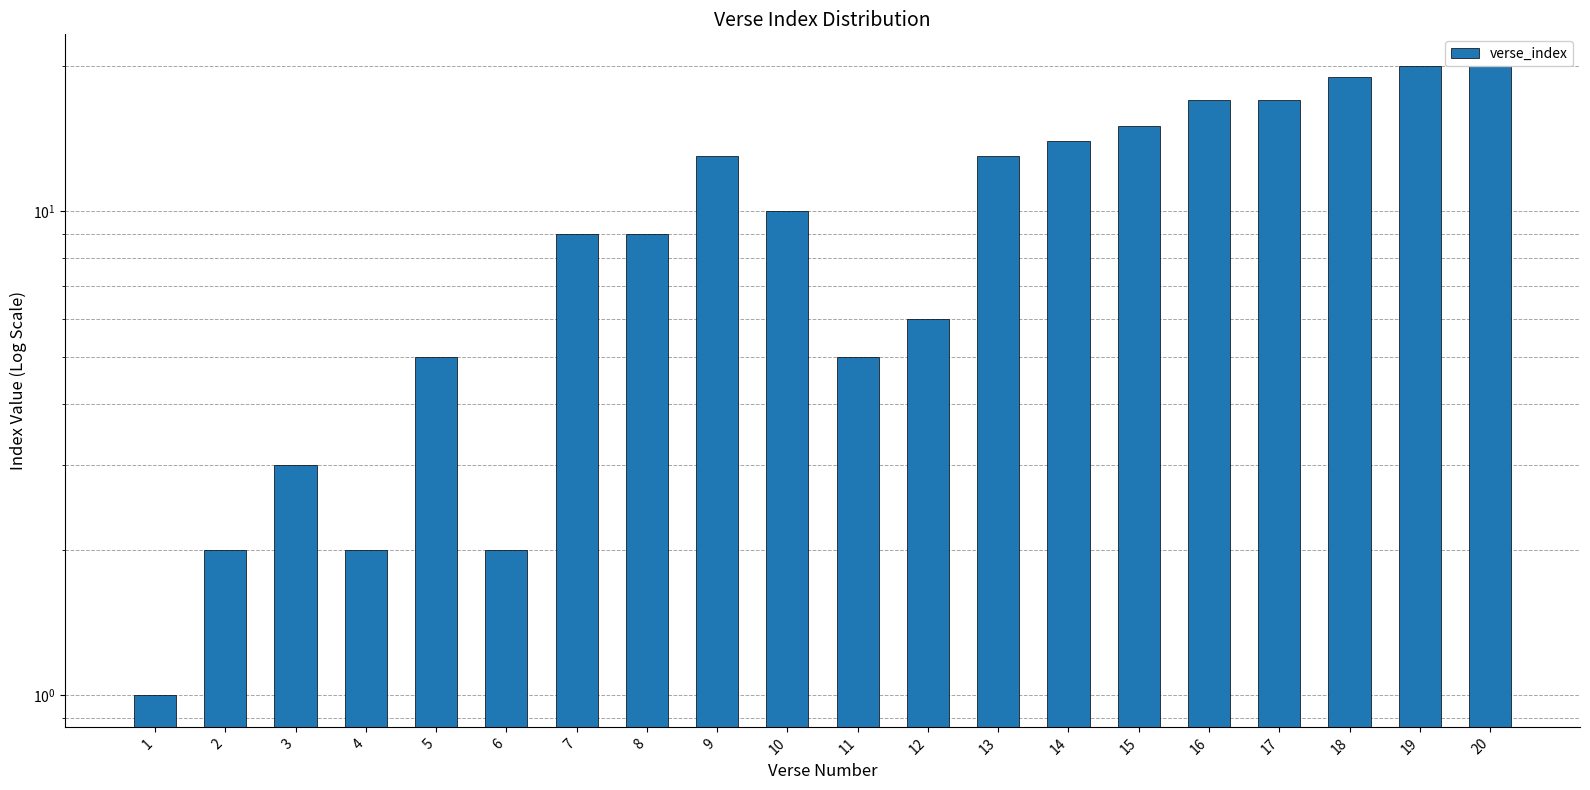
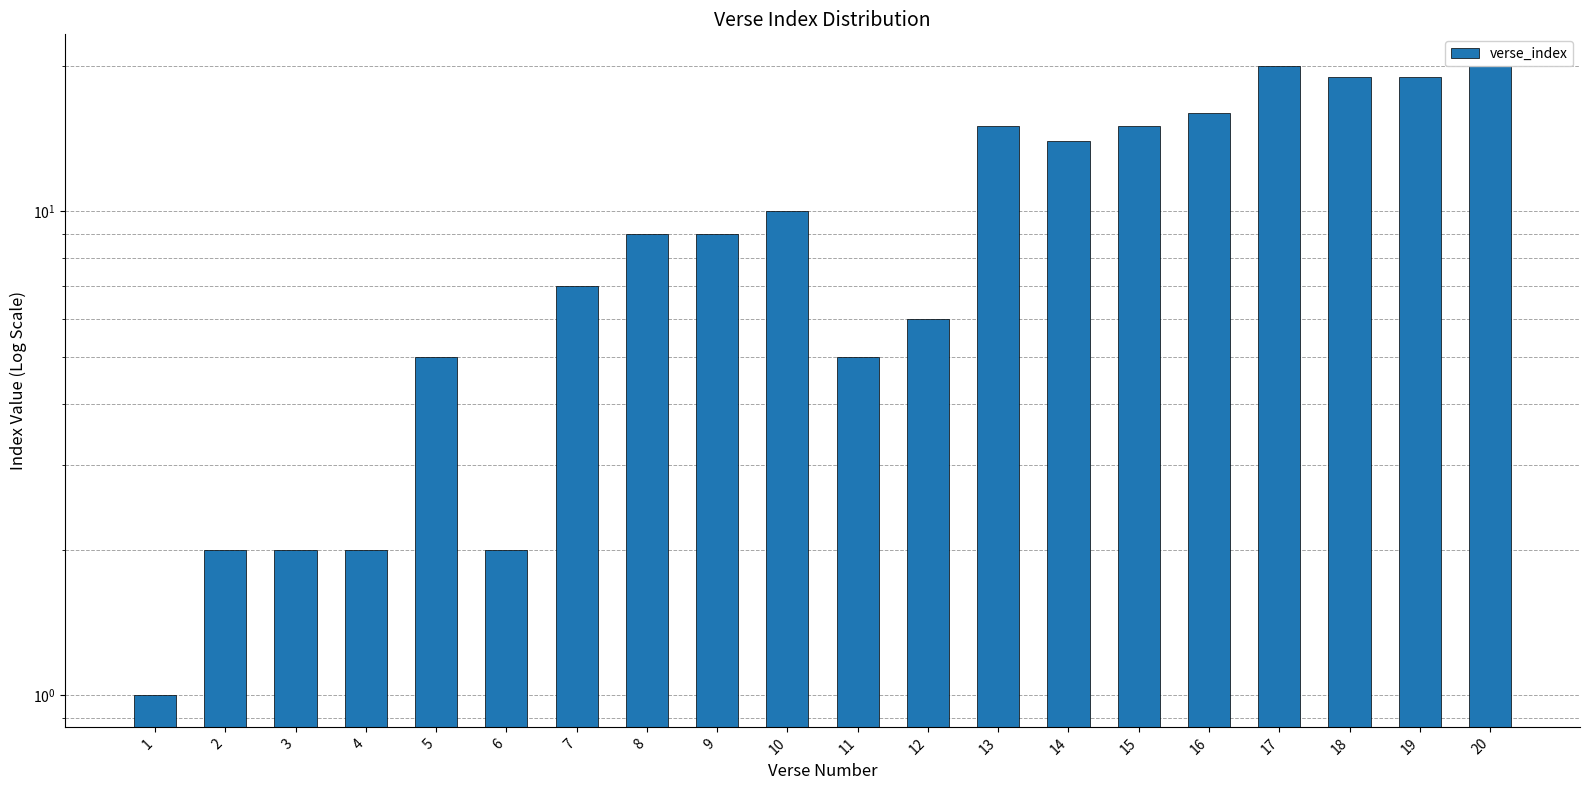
3: 3 -> 2
7: 9 -> 7
9: 13 -> 9
13: 13 -> 15
16: 17 -> 16
17: 17 -> 20
19: 20 -> 19
